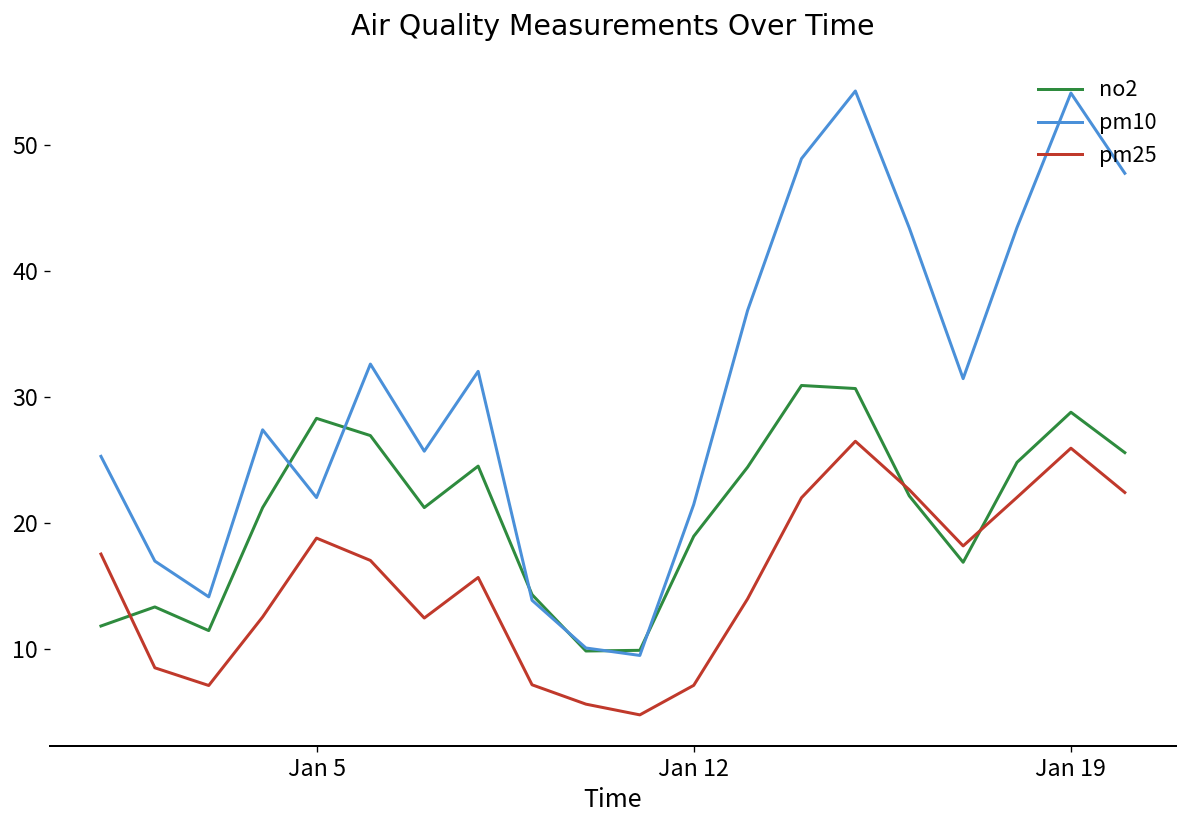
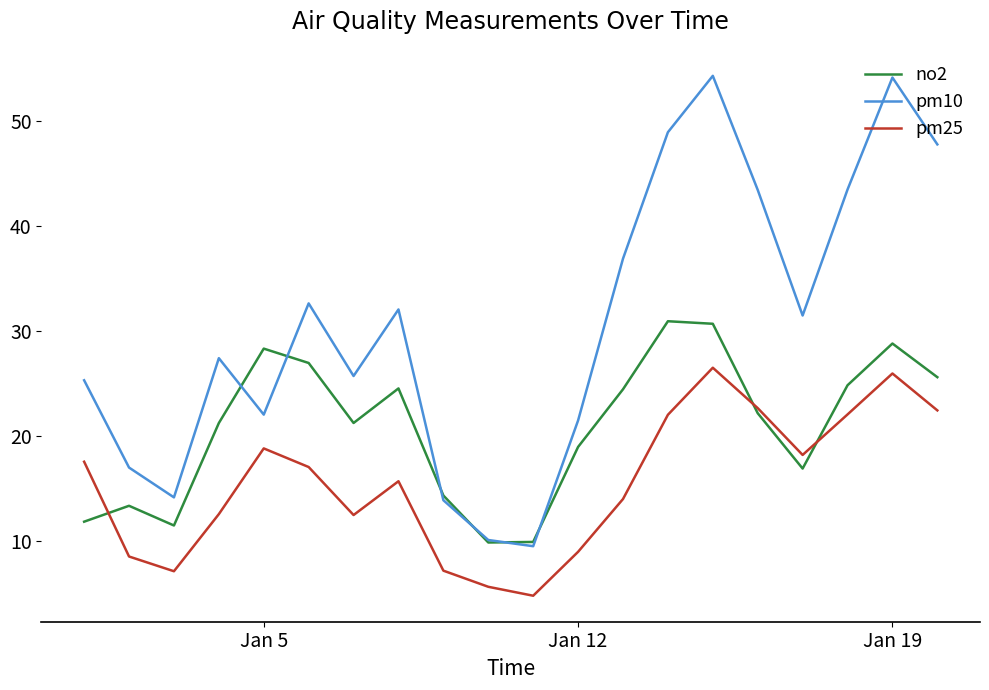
pm25, Jan 12: 7.1 -> 9.0
